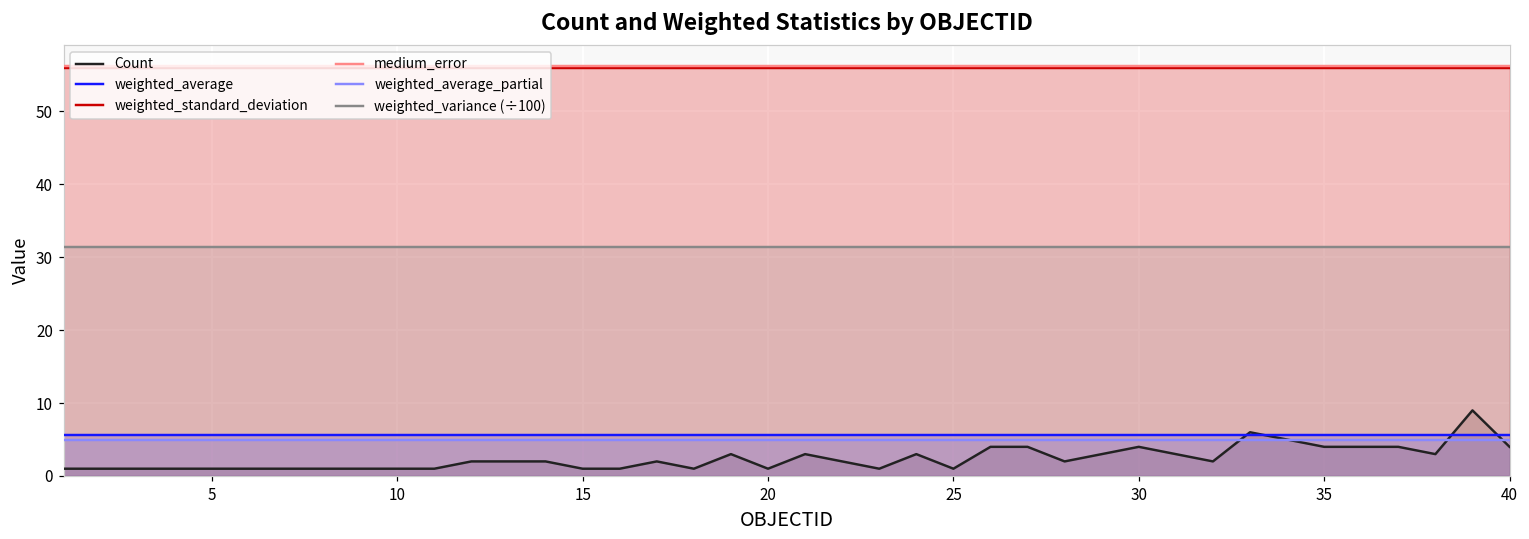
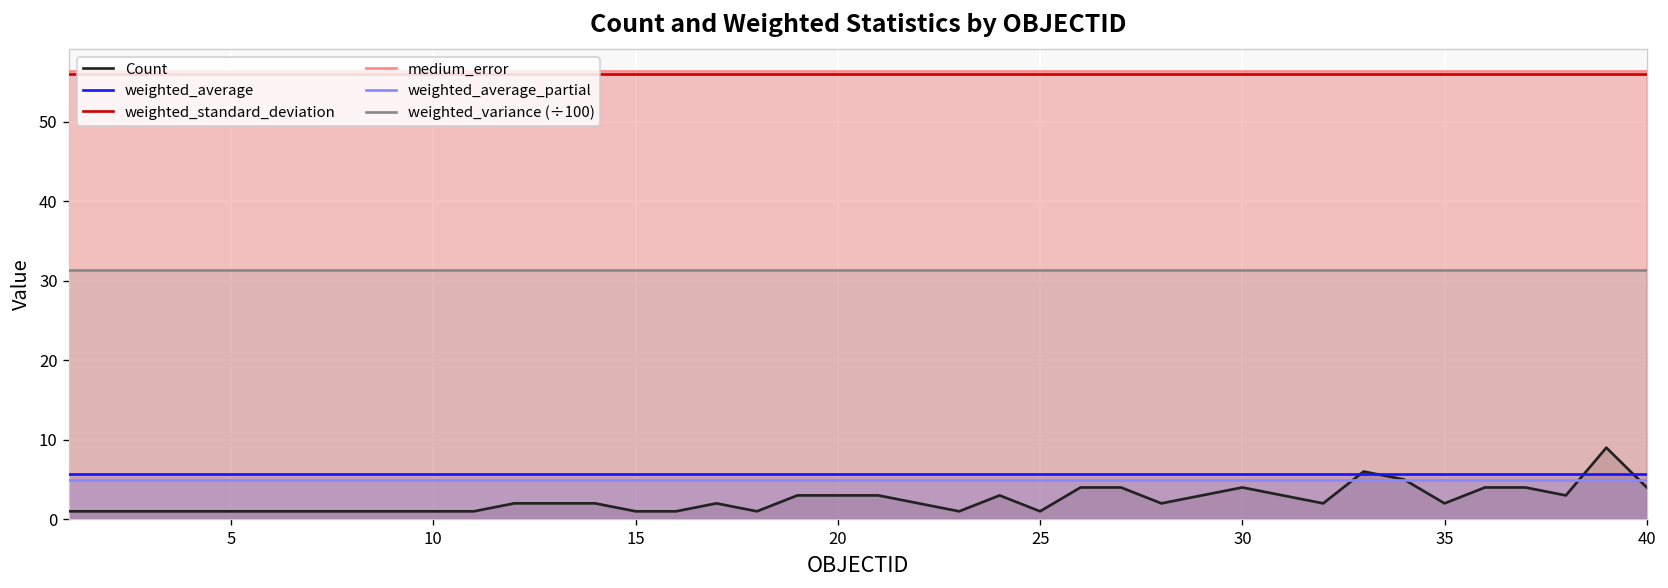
Count, 20: 1 -> 3
Count, 35: 4 -> 2
